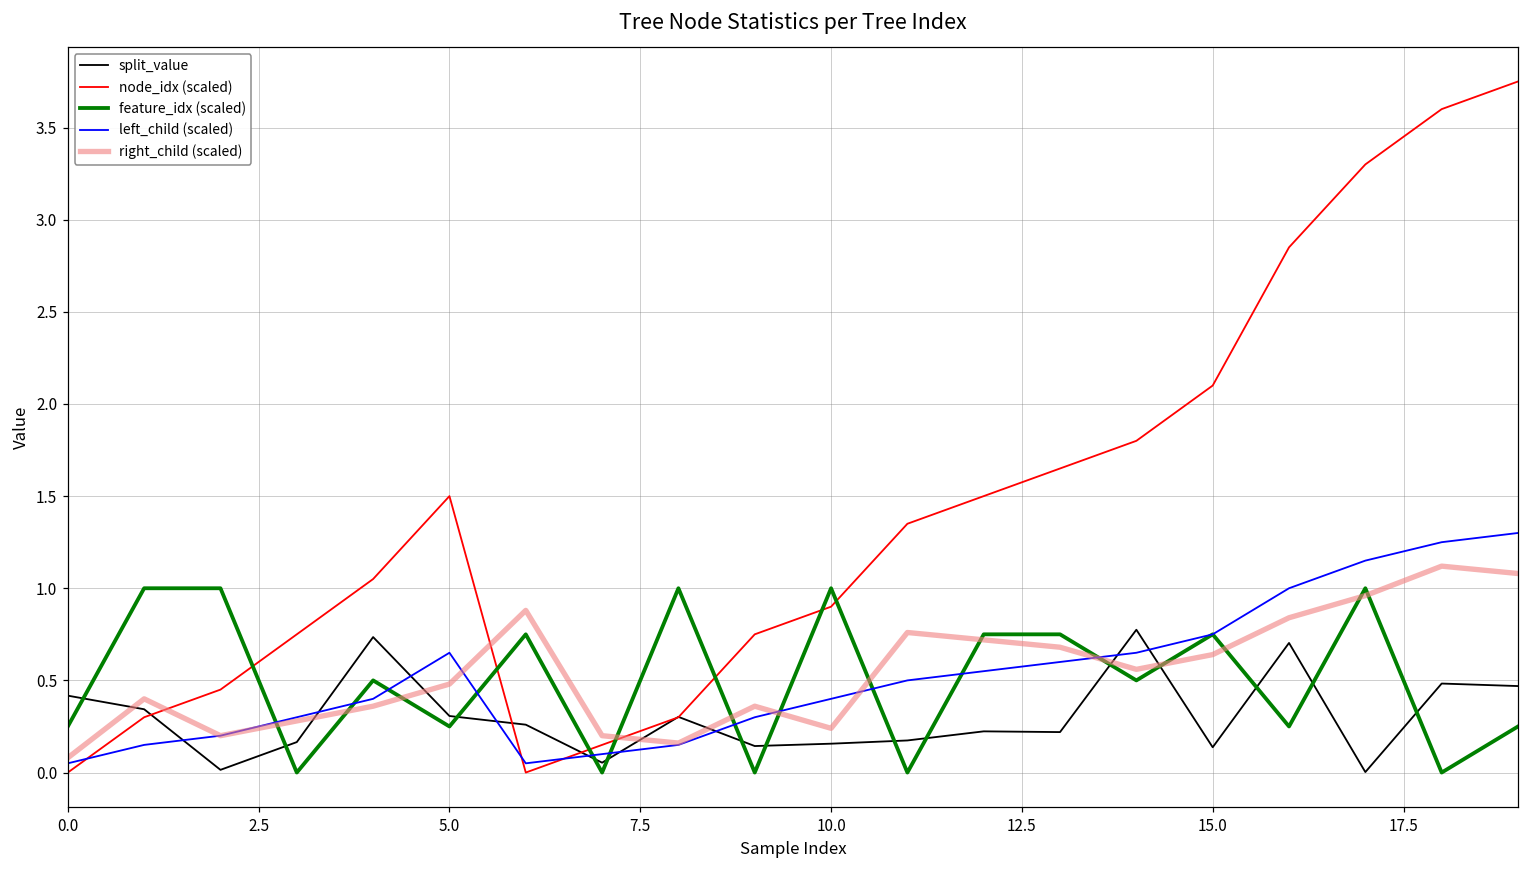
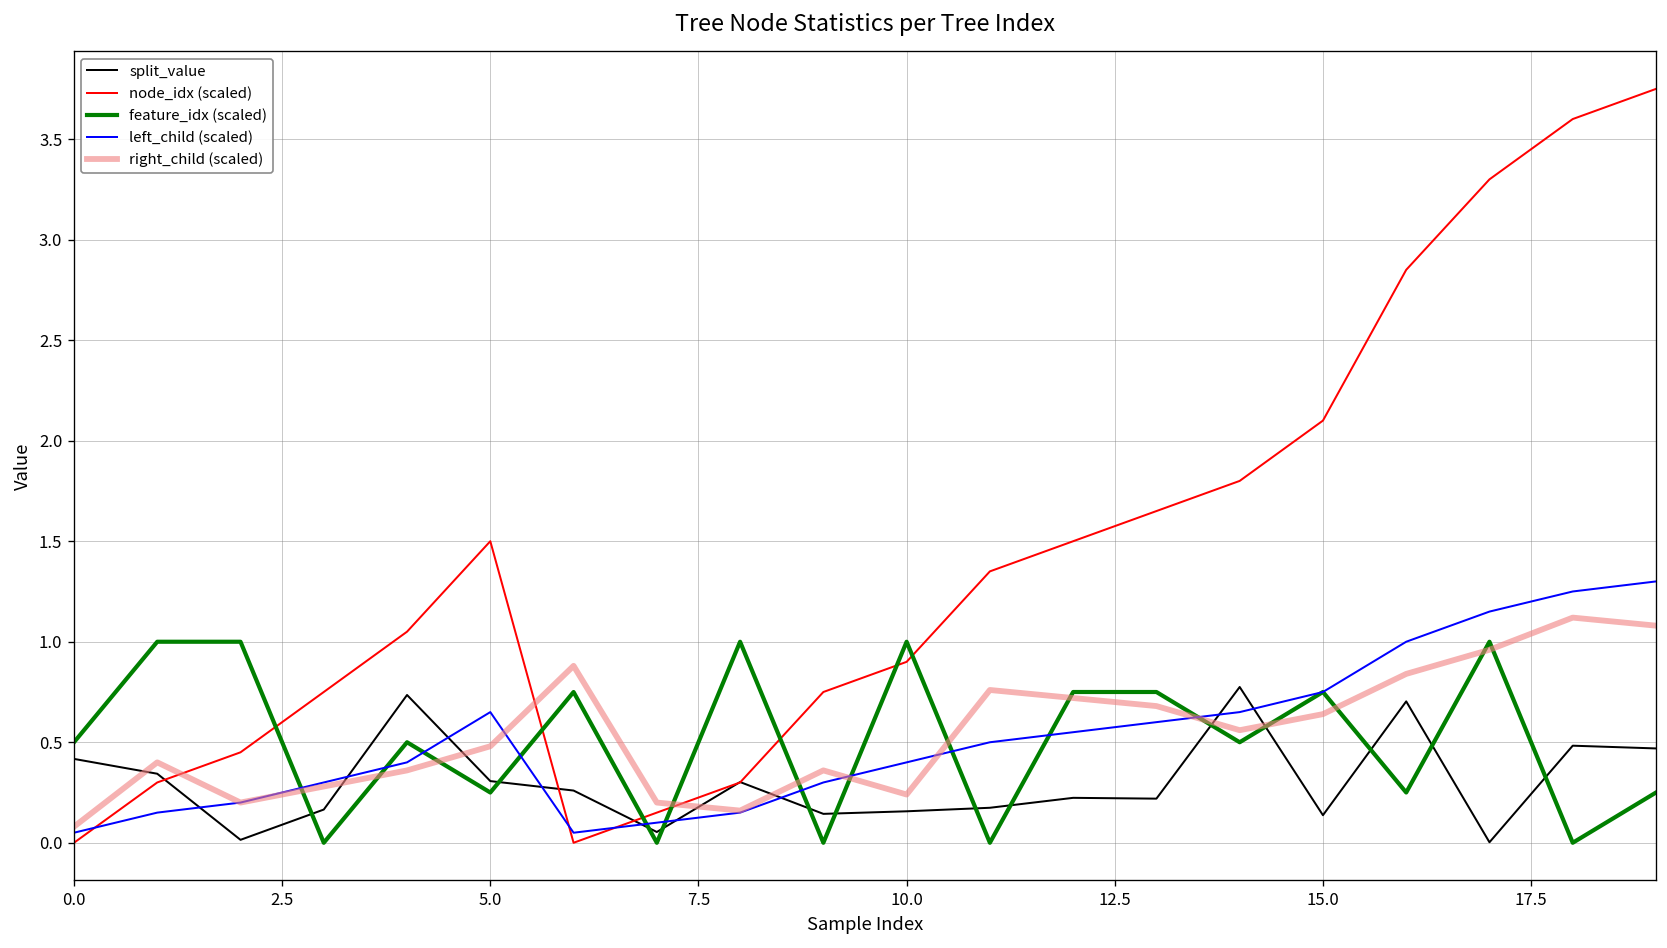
feature_idx (scaled), 0.0: 0.25 -> 0.50
